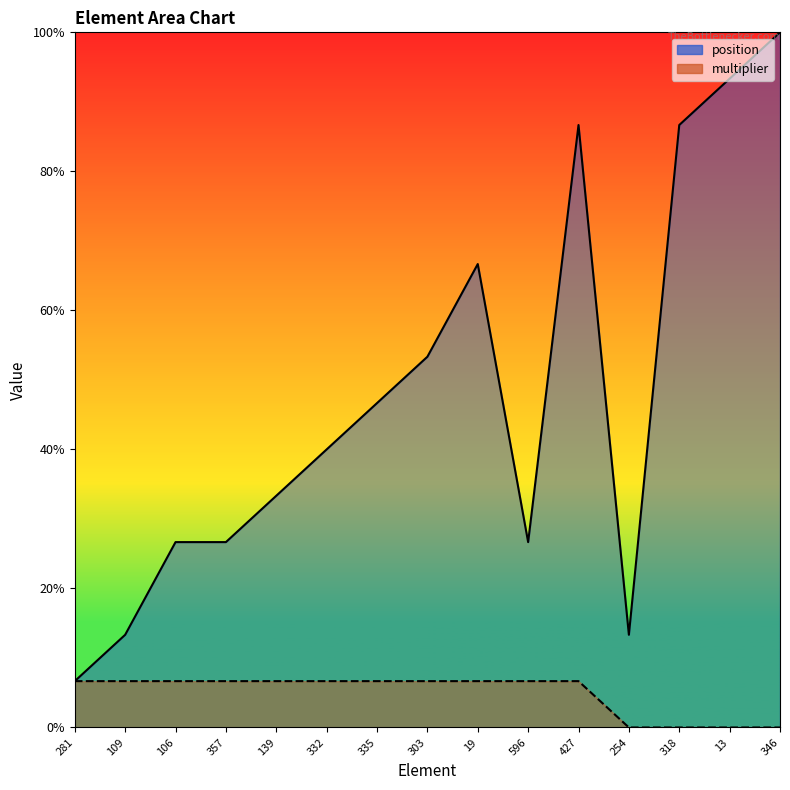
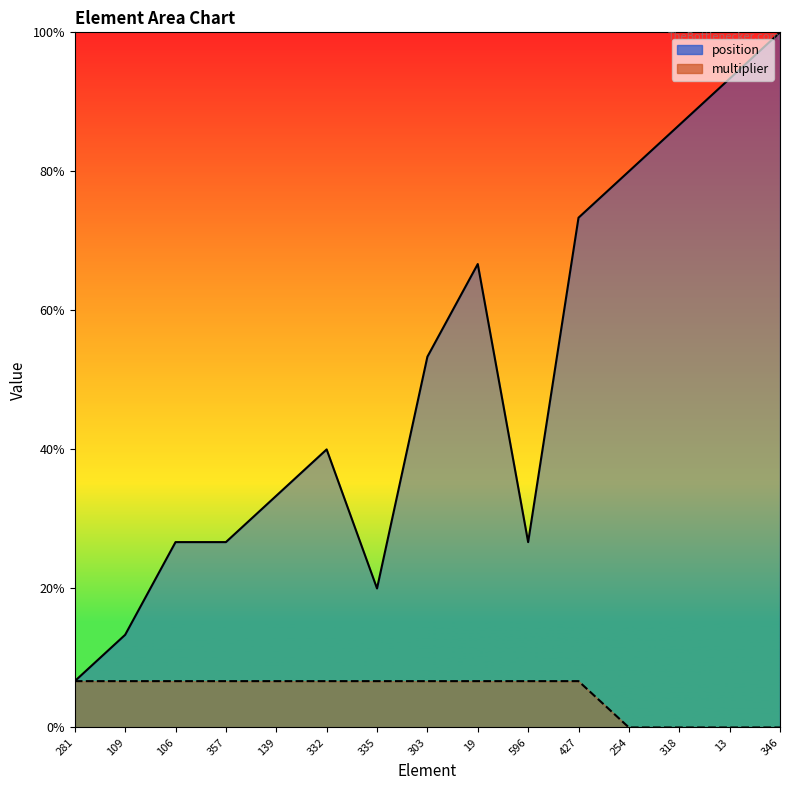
position, 335: 47% -> 20%
position, 427: 87% -> 73%
position, 254: 13% -> 80%
